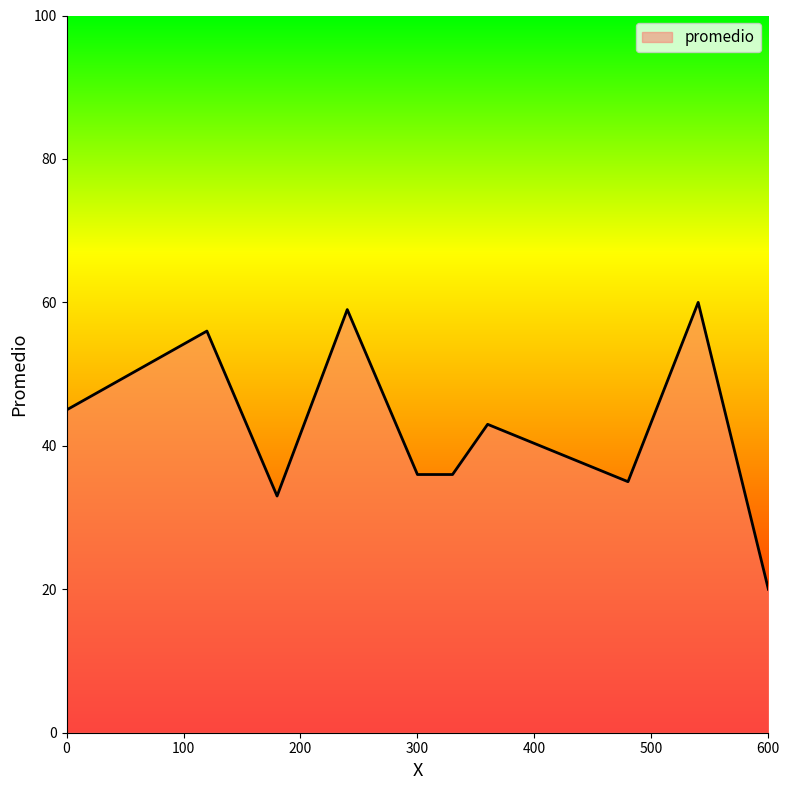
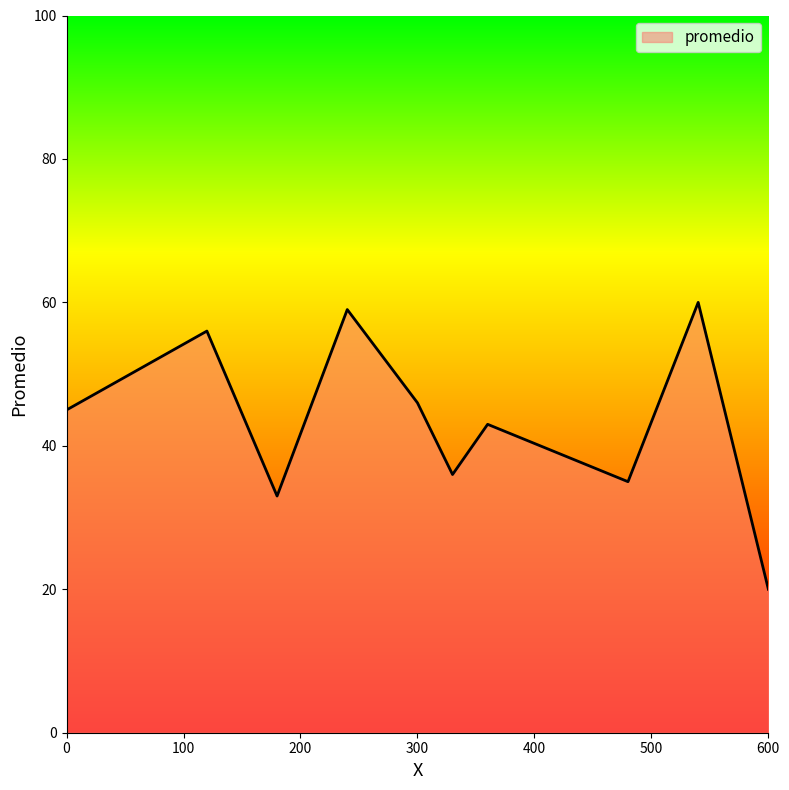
300: 36 -> 46
